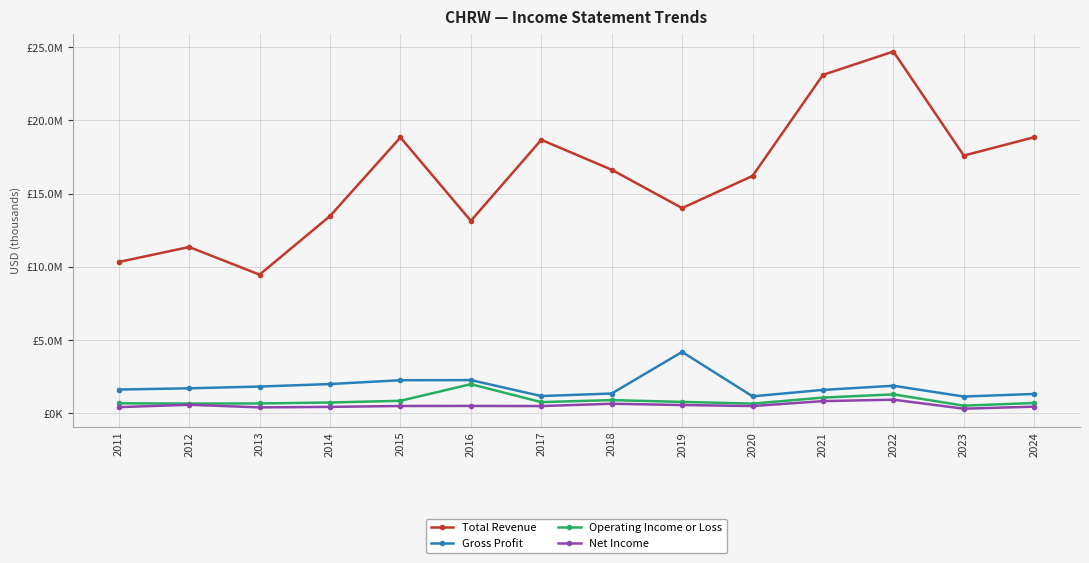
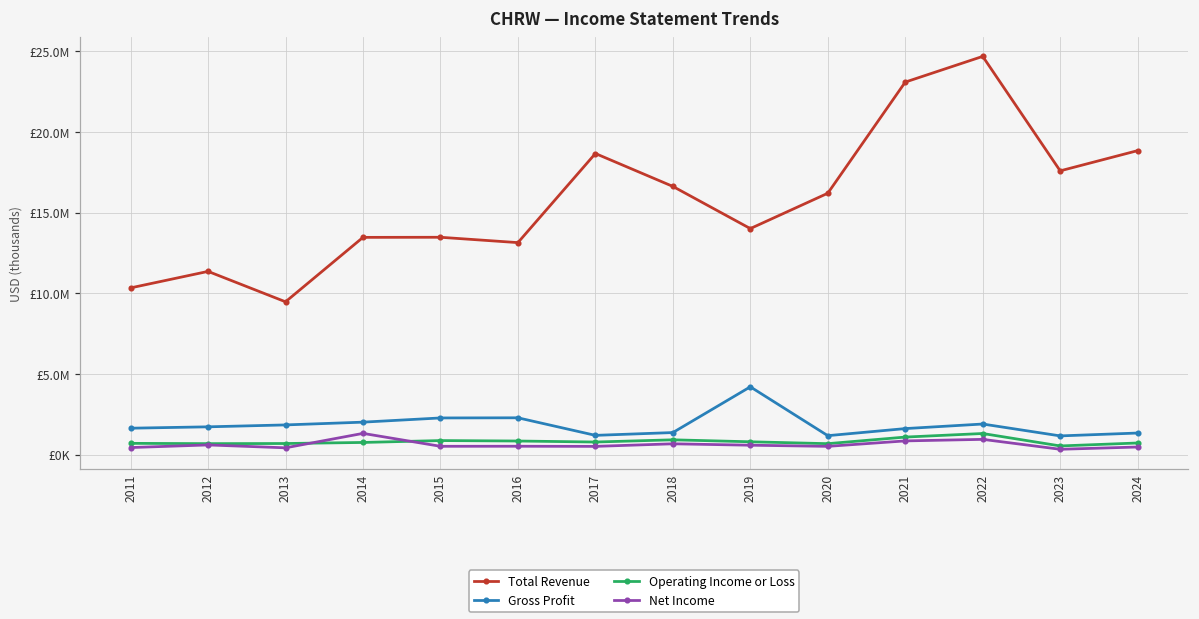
Net Income, 2014: £400000 -> £1300000
Total Revenue, 2015: £18800000 -> £13500000
Operating Income or Loss, 2016: £2000000 -> £800000
